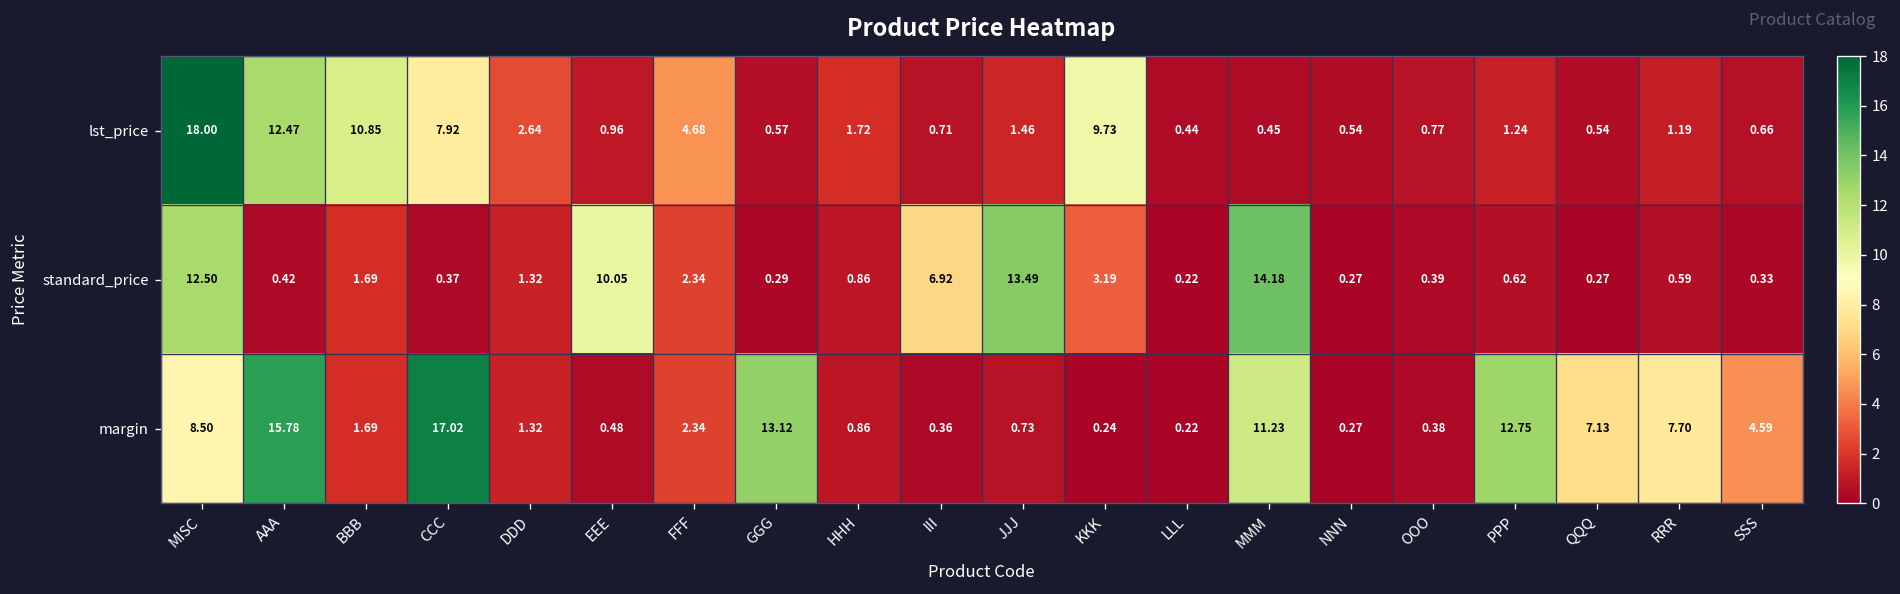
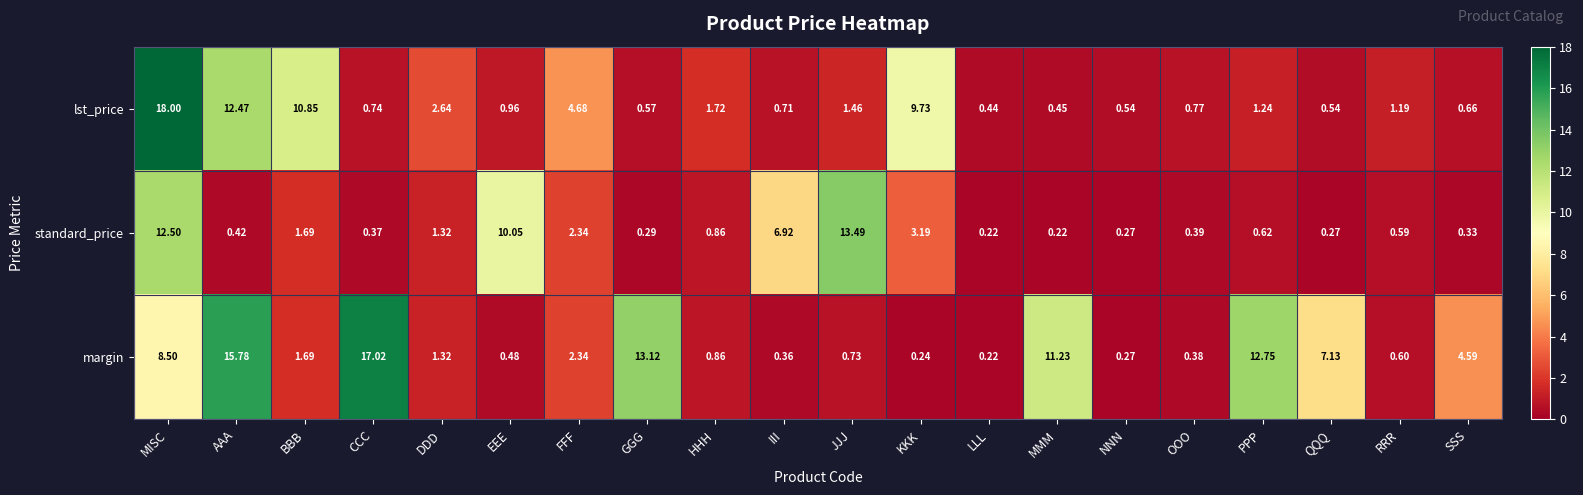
lst_price, CCC: 7.92 -> 0.74
standard_price, MMM: 14.18 -> 0.22
margin, RRR: 7.70 -> 0.60
